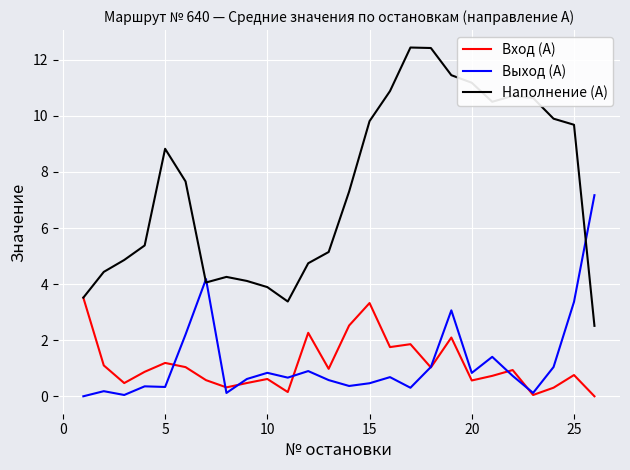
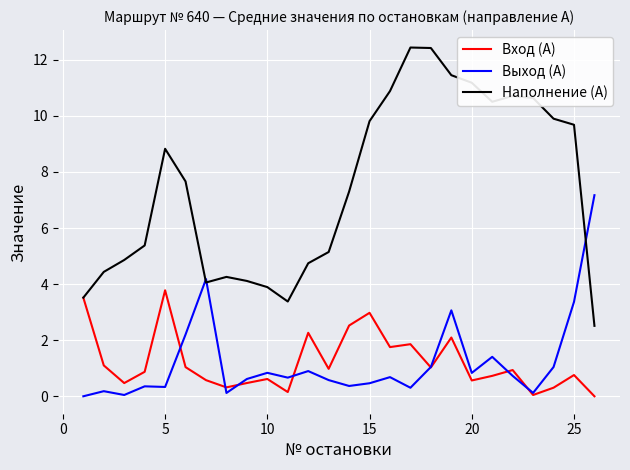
Вход (А), 5: 1.2 -> 3.8
Вход (А), 15: 3.3 -> 3.0
